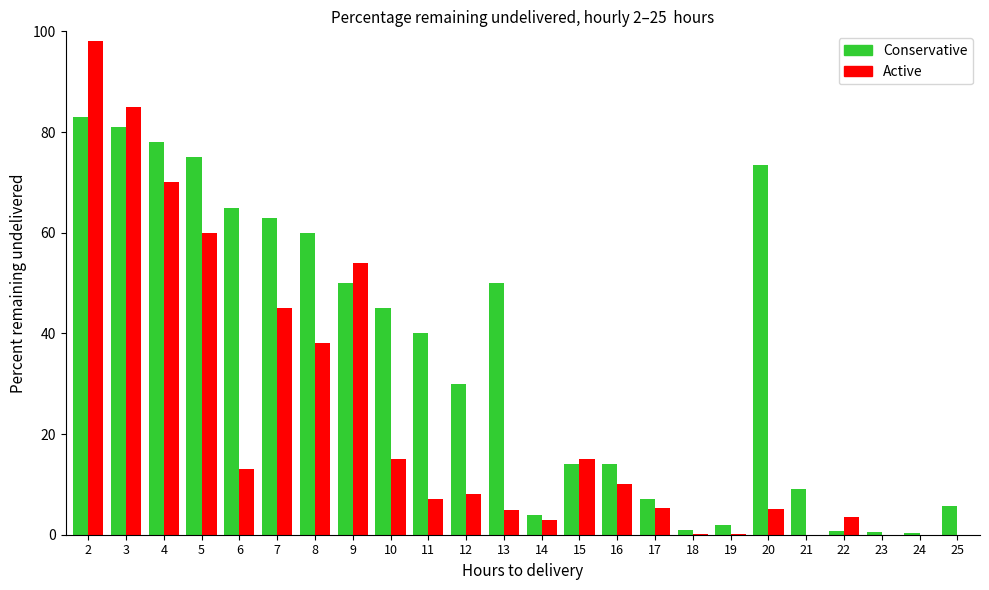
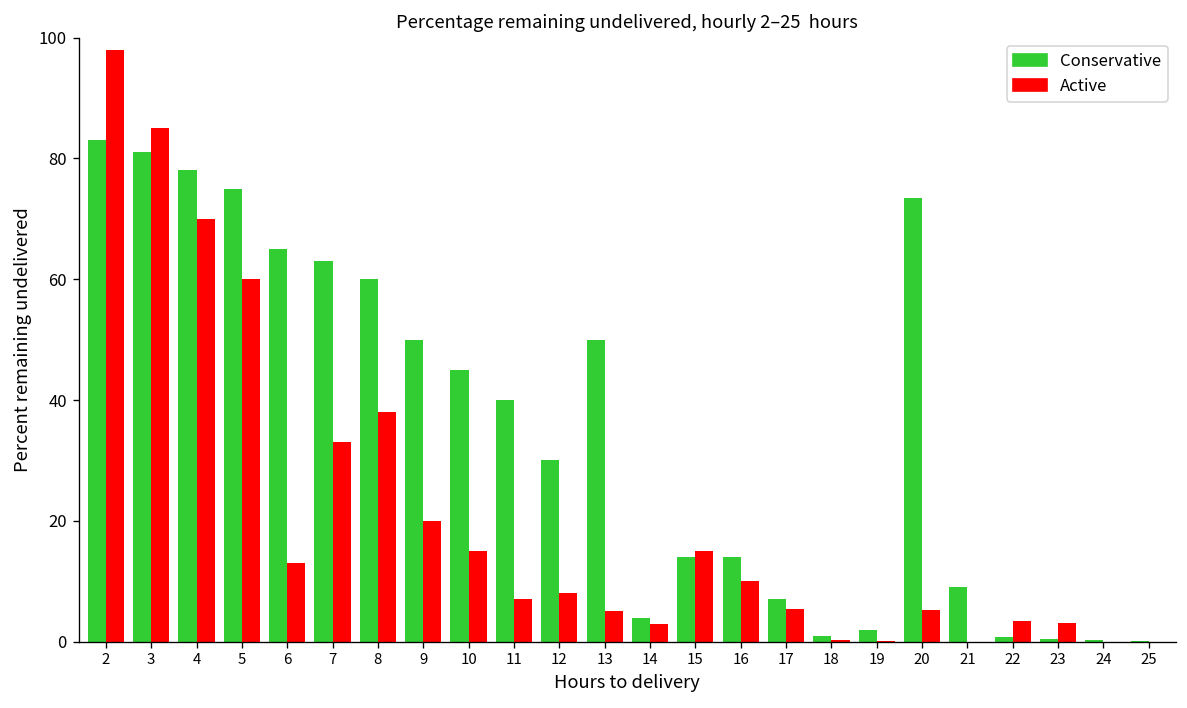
Active, 7: 45 -> 33
Active, 9: 54 -> 20
Active, 23: 0 -> 3
Conservative, 25: 6 -> 0
